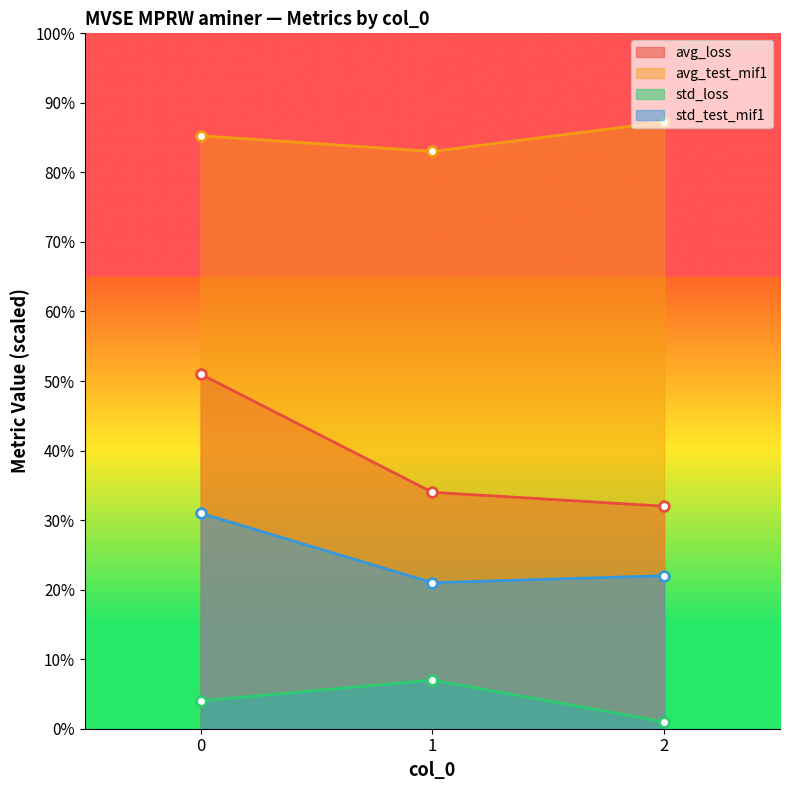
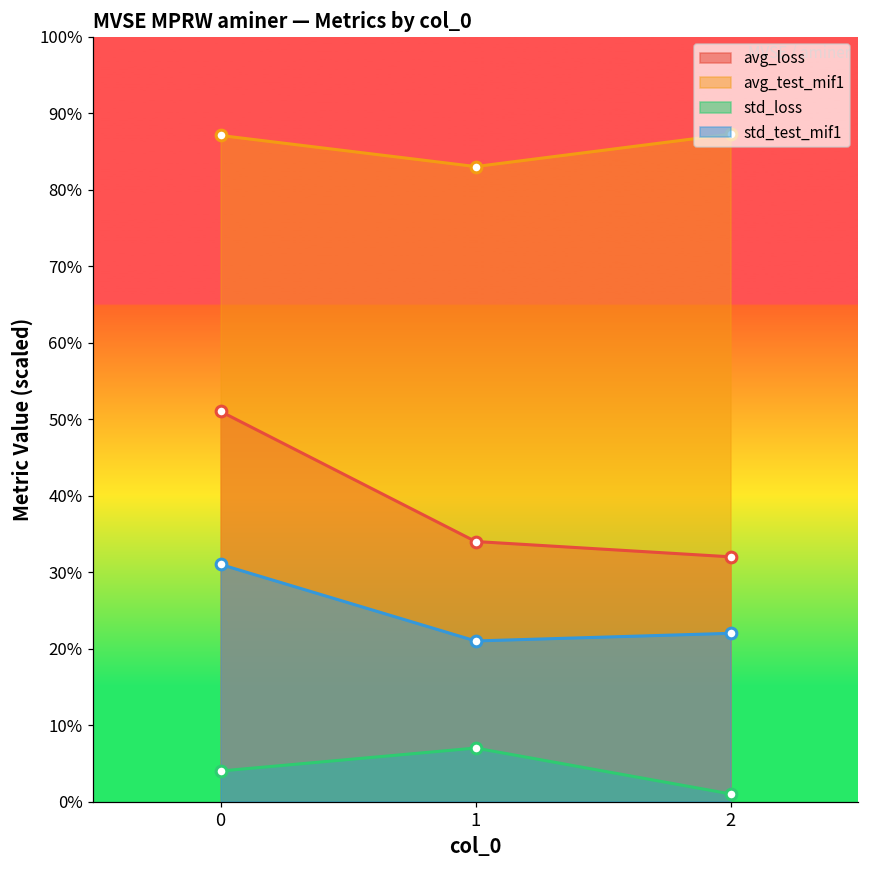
avg_test_mif1, 0: 85% -> 87%
